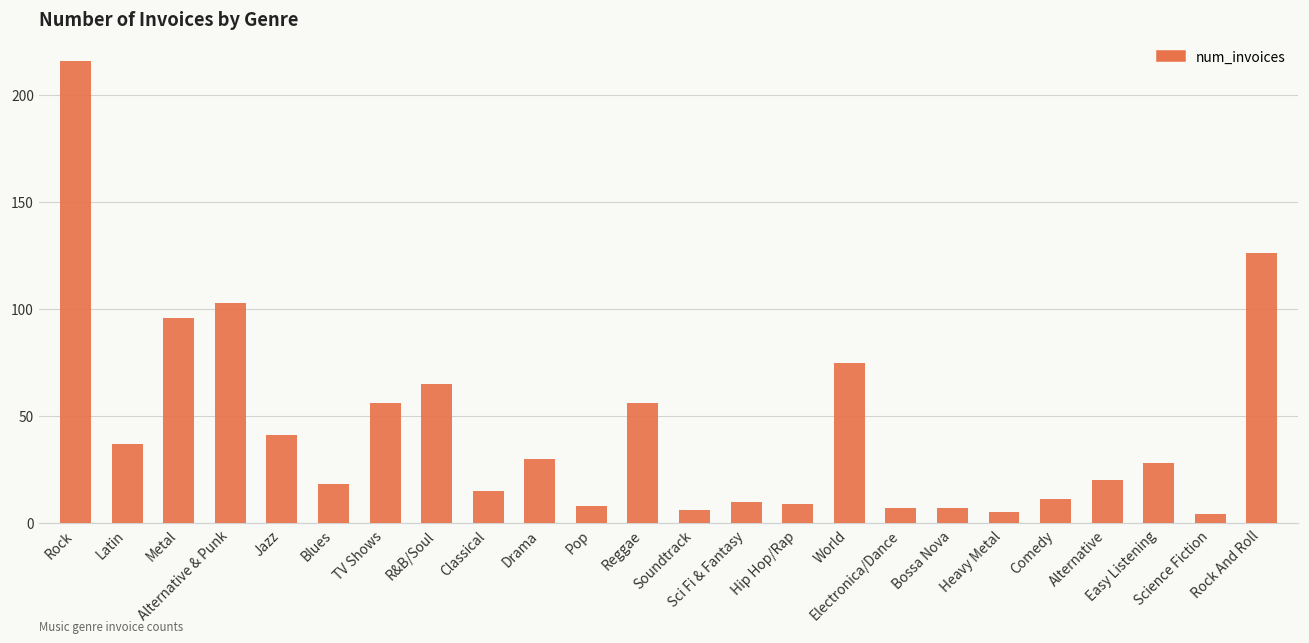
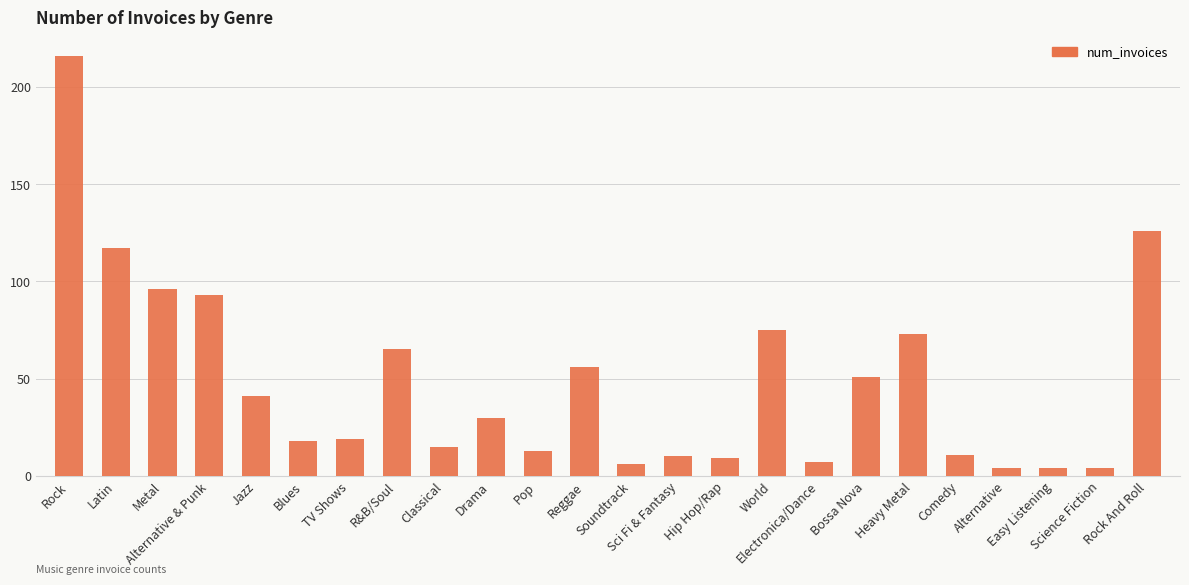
Latin: 37 -> 117
Alternative & Punk: 103 -> 93
TV Shows: 56 -> 19
Pop: 8 -> 13
Bossa Nova: 7 -> 51
Heavy Metal: 5 -> 73
Alternative: 20 -> 4
Easy Listening: 28 -> 4
